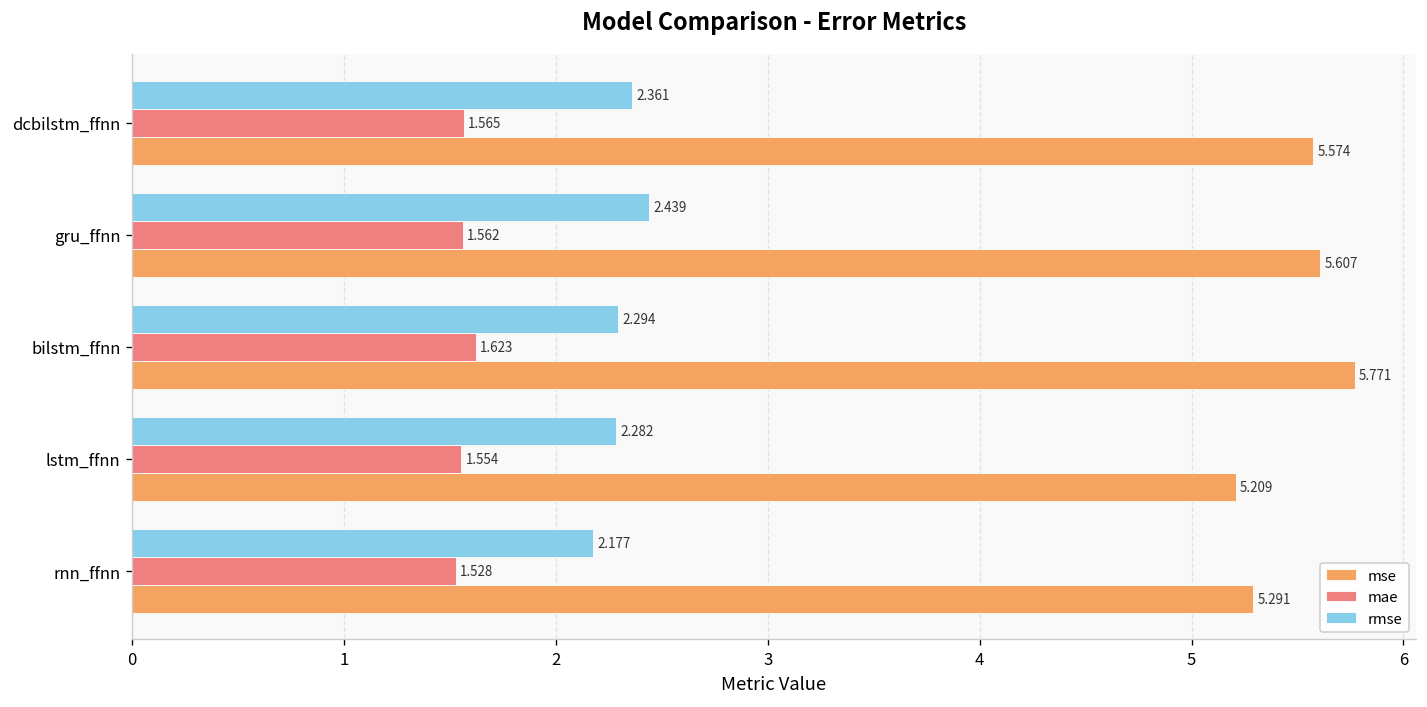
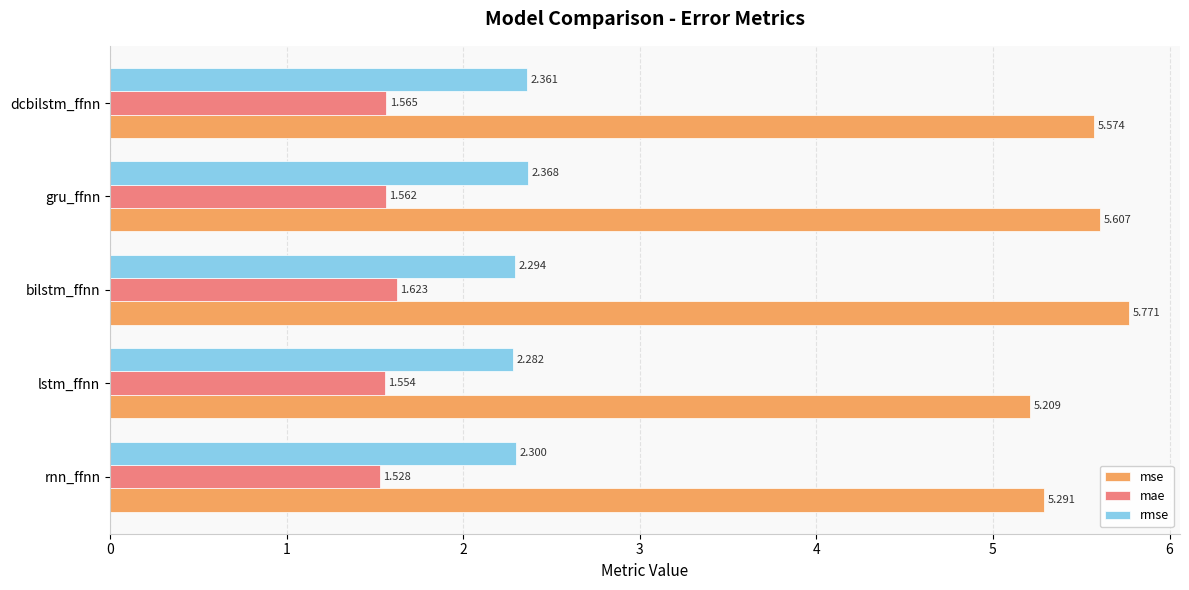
rmse, gru_ffnn: 2.439 -> 2.368
rmse, rnn_ffnn: 2.177 -> 2.300
